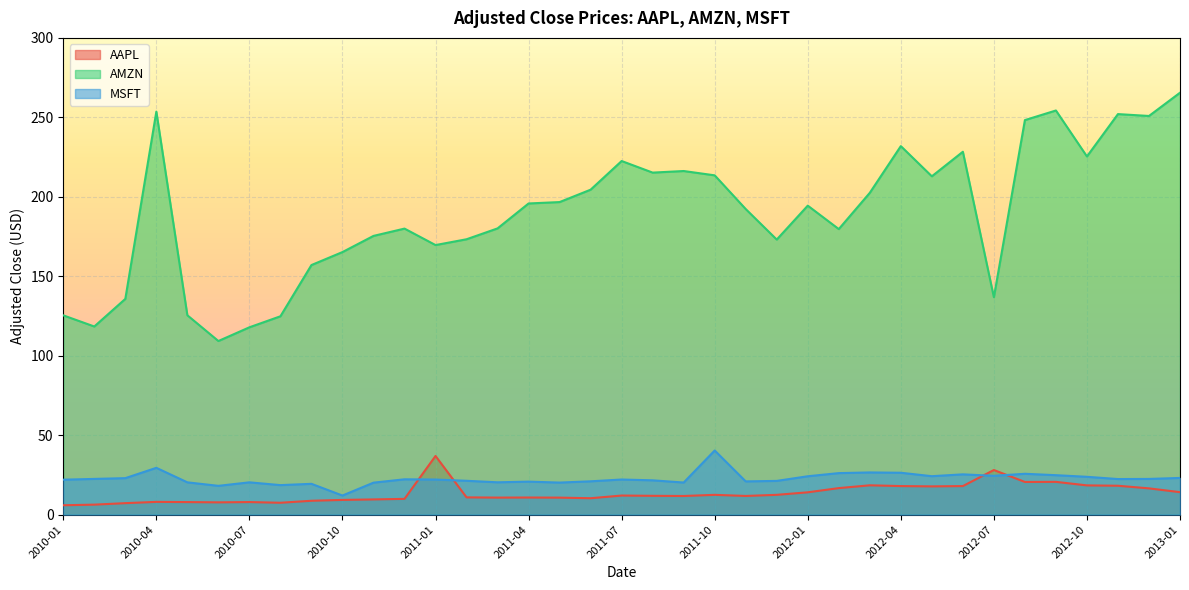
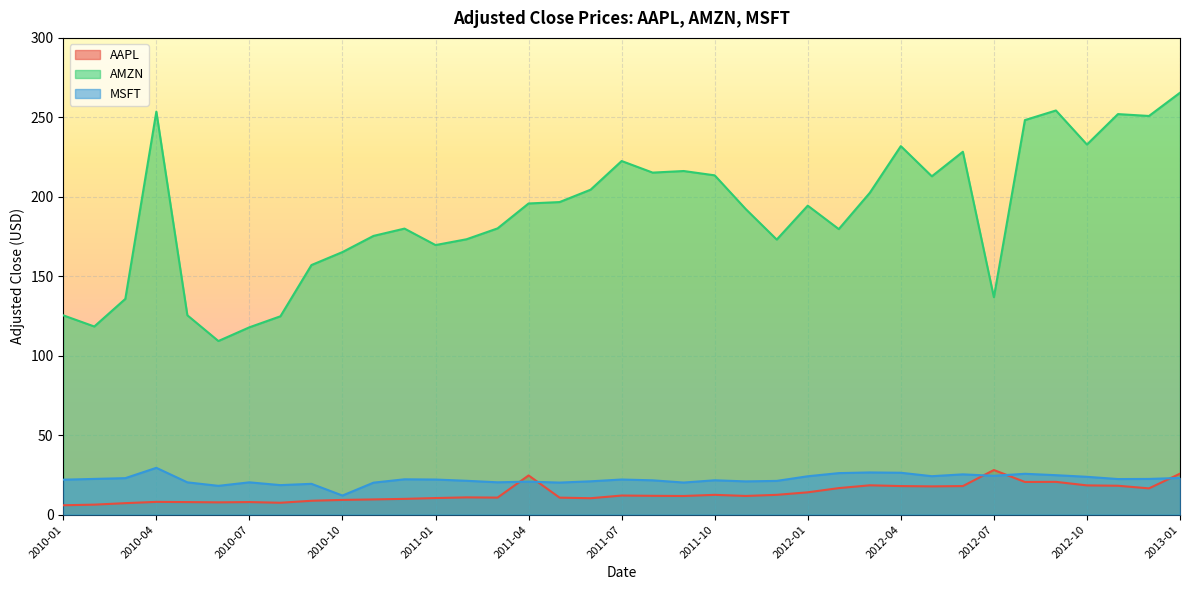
AAPL, 2011-01: 37 -> 10
AAPL, 2011-04: 11 -> 25
MSFT, 2011-10: 40 -> 22
AMZN, 2012-10: 225 -> 233
AAPL, 2013-01: 14 -> 26
